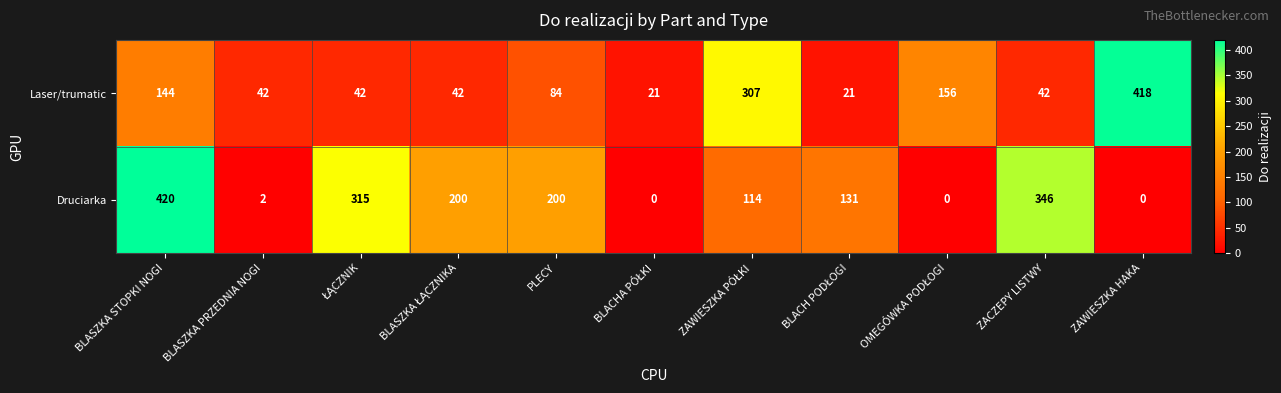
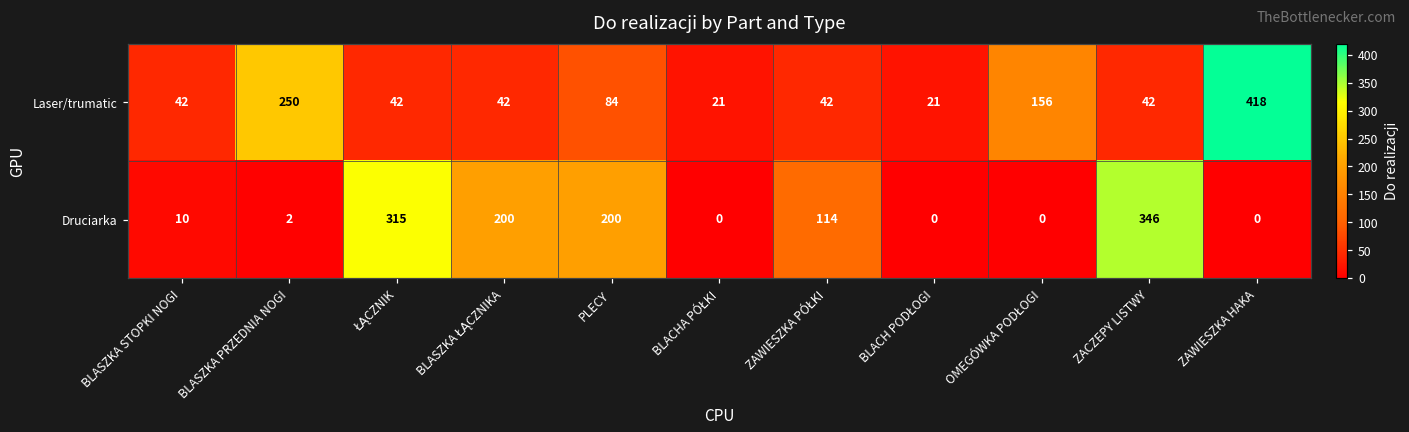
Laser/trumatic, BLASZKA STOPKI NOGI: 144 -> 42
Laser/trumatic, BLASZKA PRZEDNIA NOGI: 42 -> 250
Laser/trumatic, ZAWIESZKA PÓŁKI: 307 -> 42
Druciarka, BLASZKA STOPKI NOGI: 420 -> 10
Druciarka, BLACH PODŁOGI: 131 -> 0
